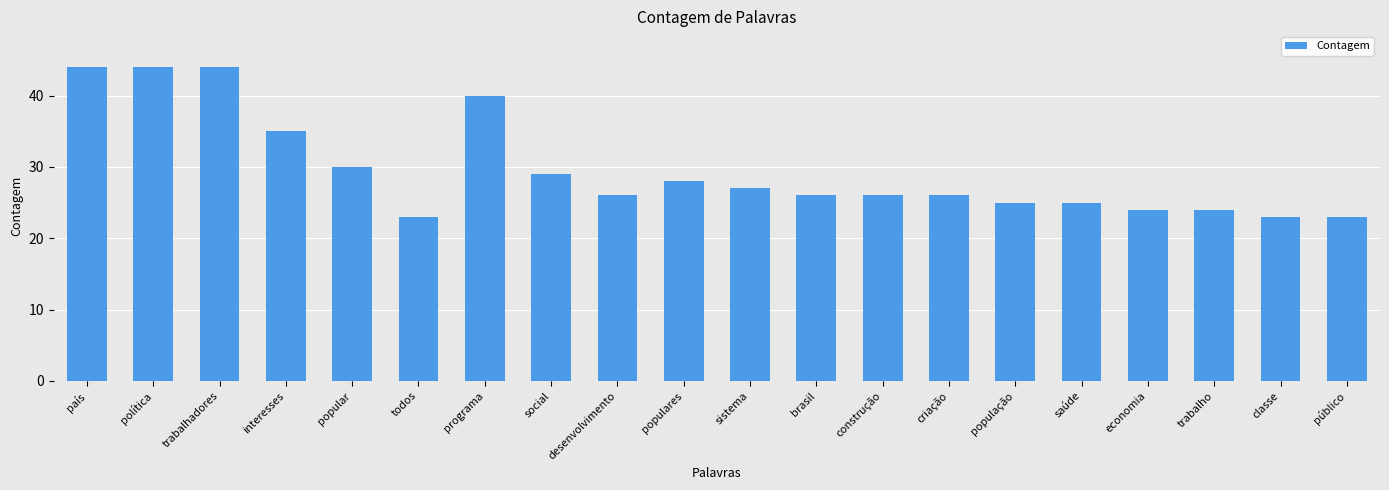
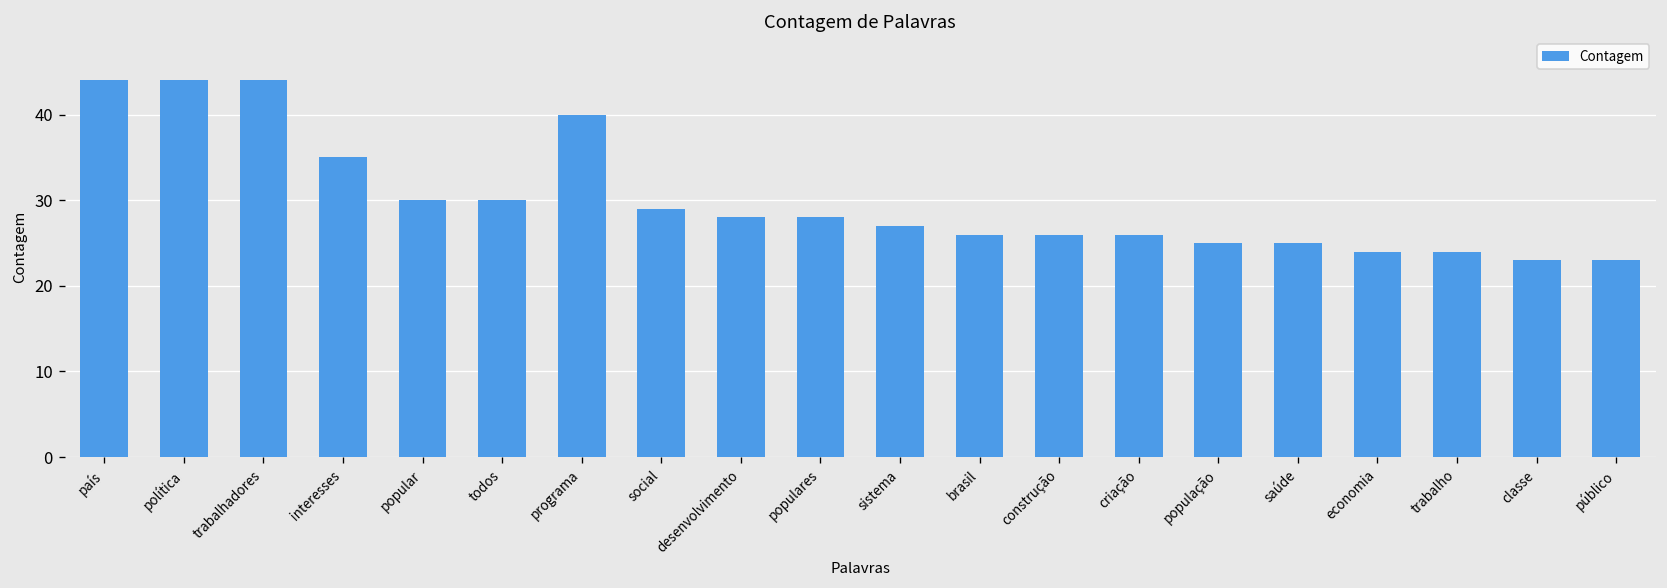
todos: 23 -> 30
desenvolvimento: 26 -> 28
